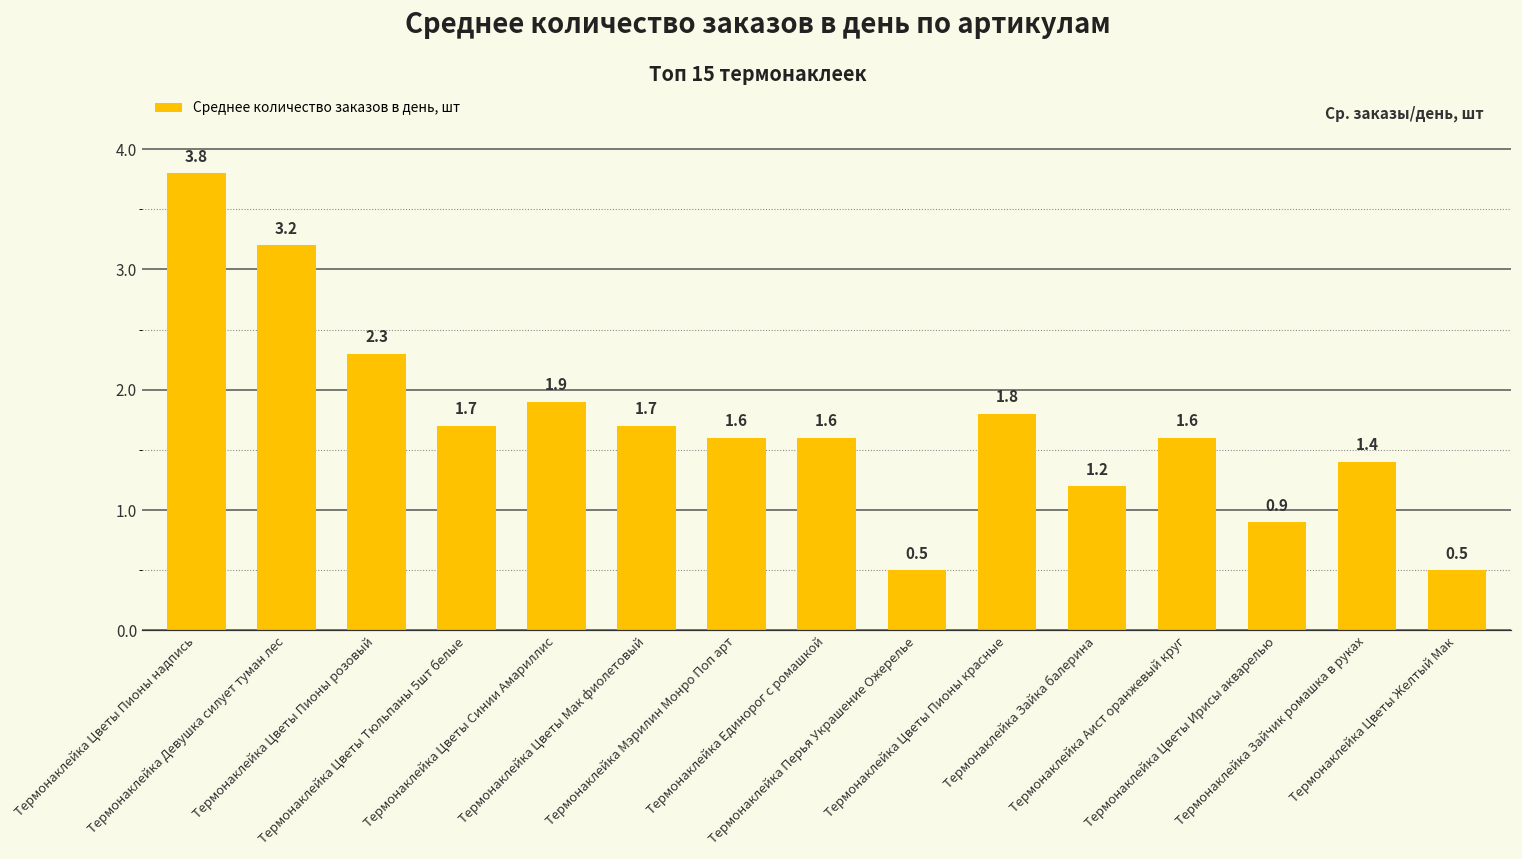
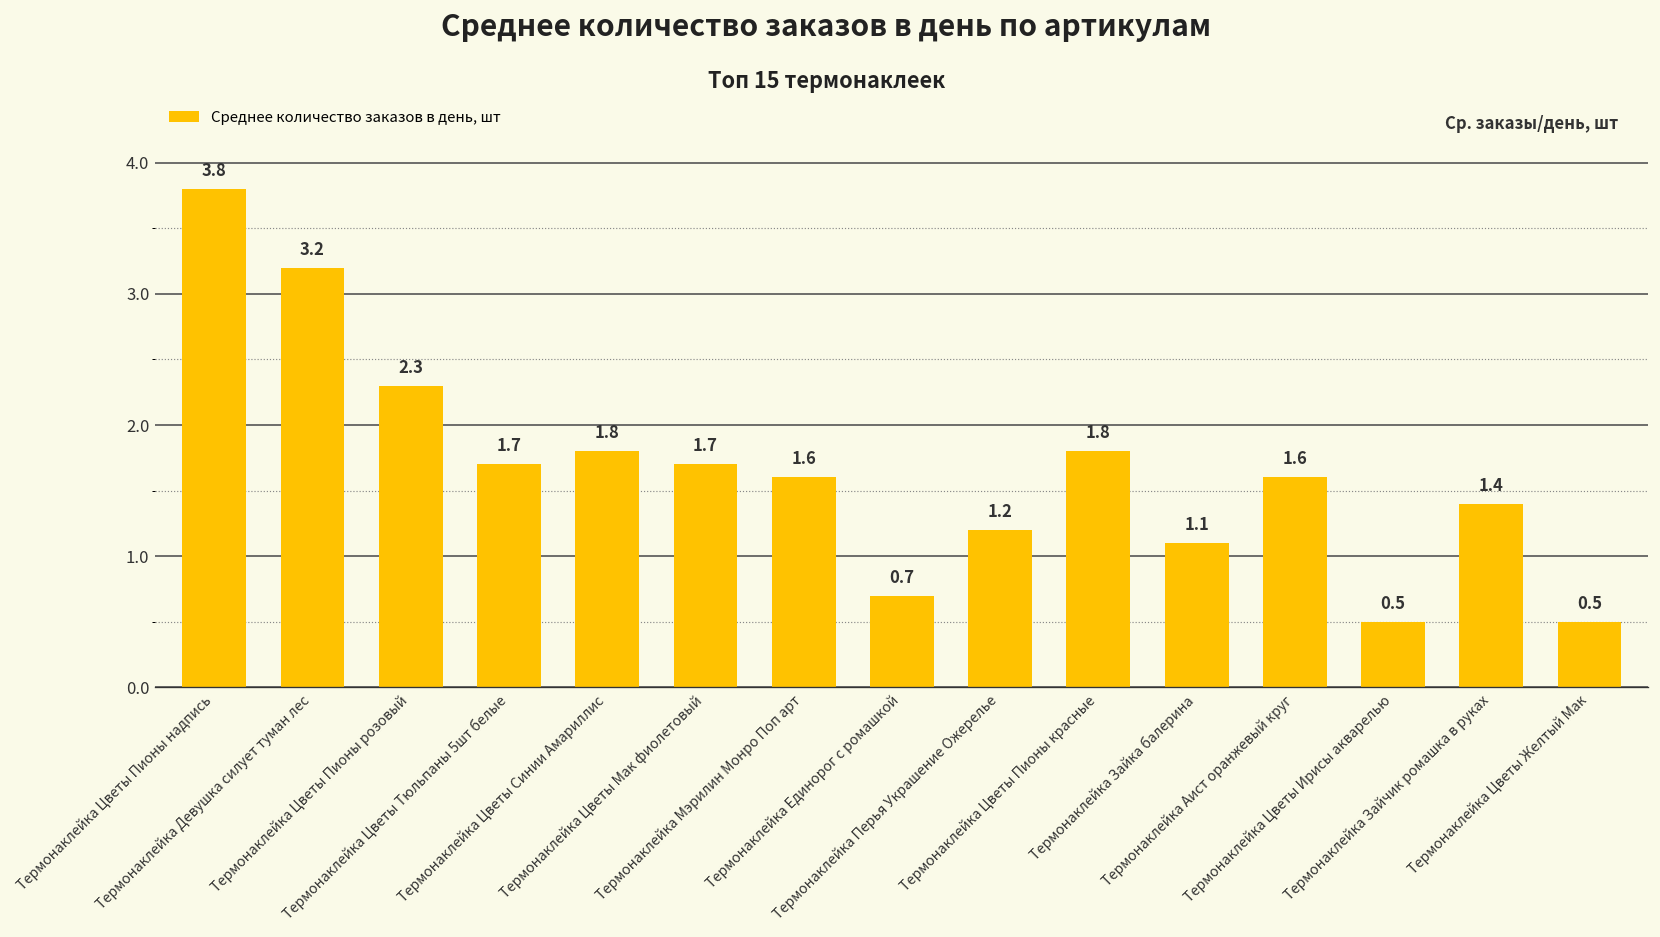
Термонаклейка Цветы Синии Амариллис: 1.9 -> 1.8
Термонаклейка Единорог с ромашкой: 1.6 -> 0.7
Термонаклейка Перья Украшение Ожерелье: 0.5 -> 1.2
Термонаклейка Зайка балерина: 1.2 -> 1.1
Термонаклейка Цветы Ирисы акварелью: 0.9 -> 0.5
